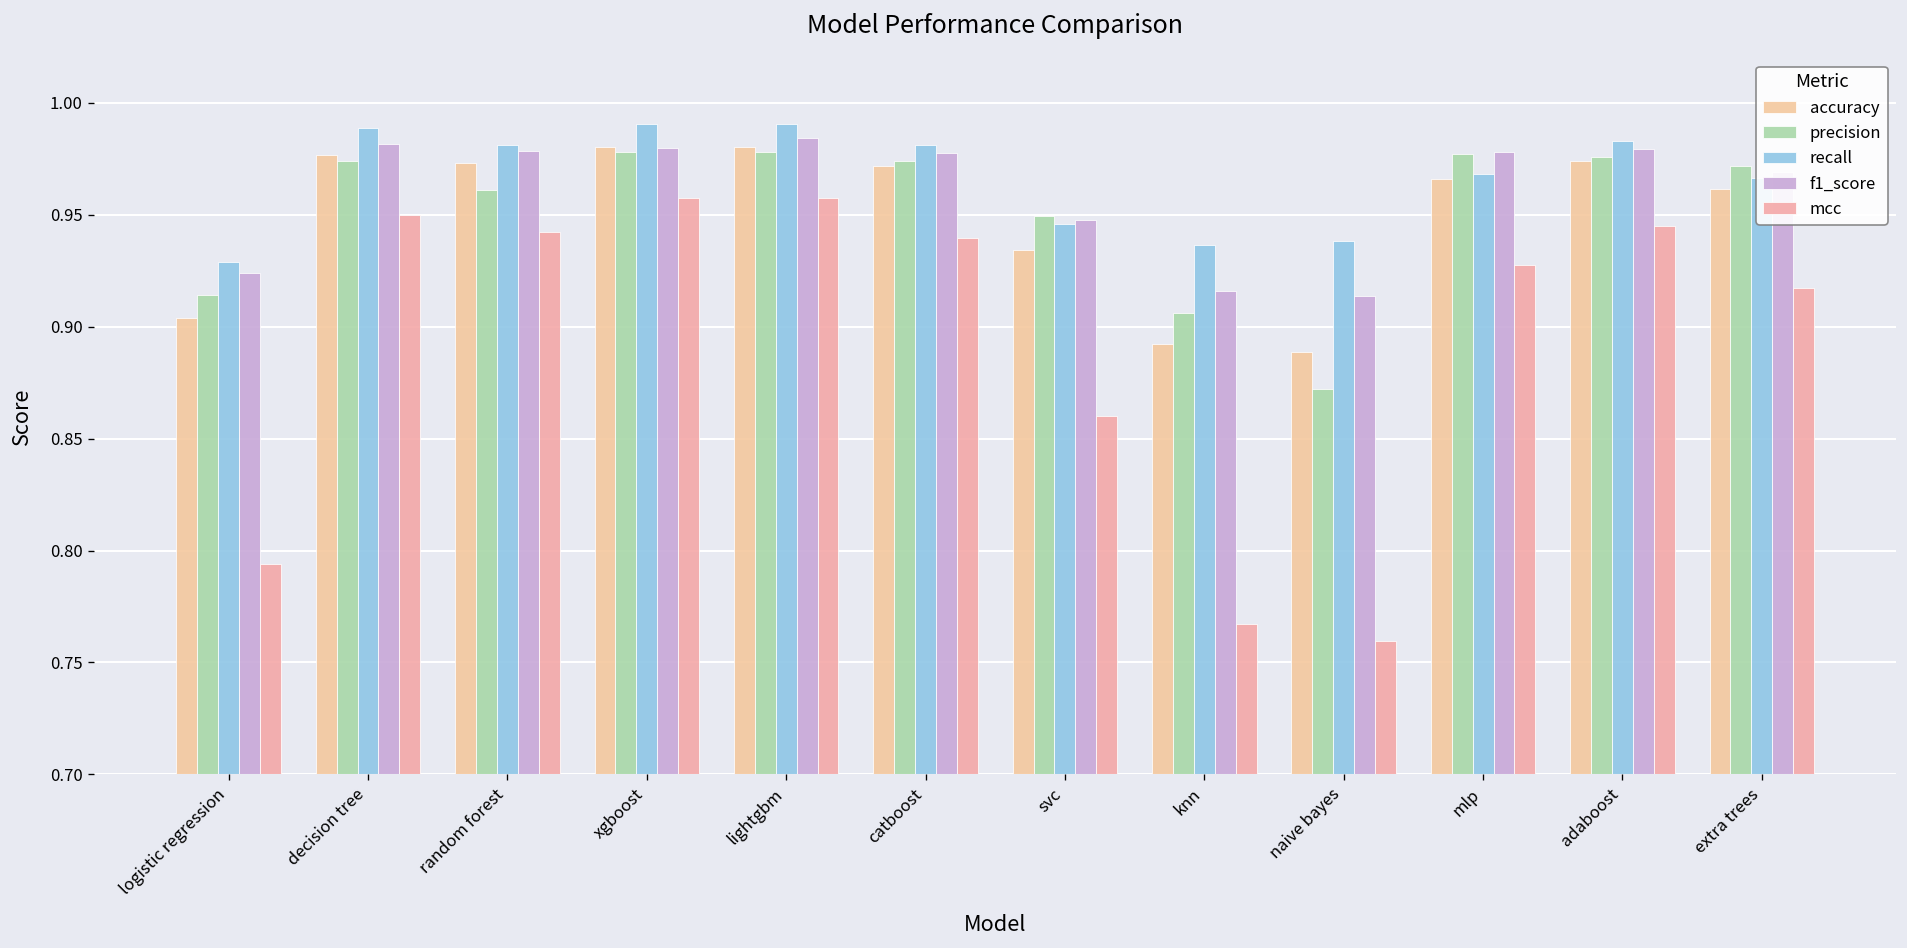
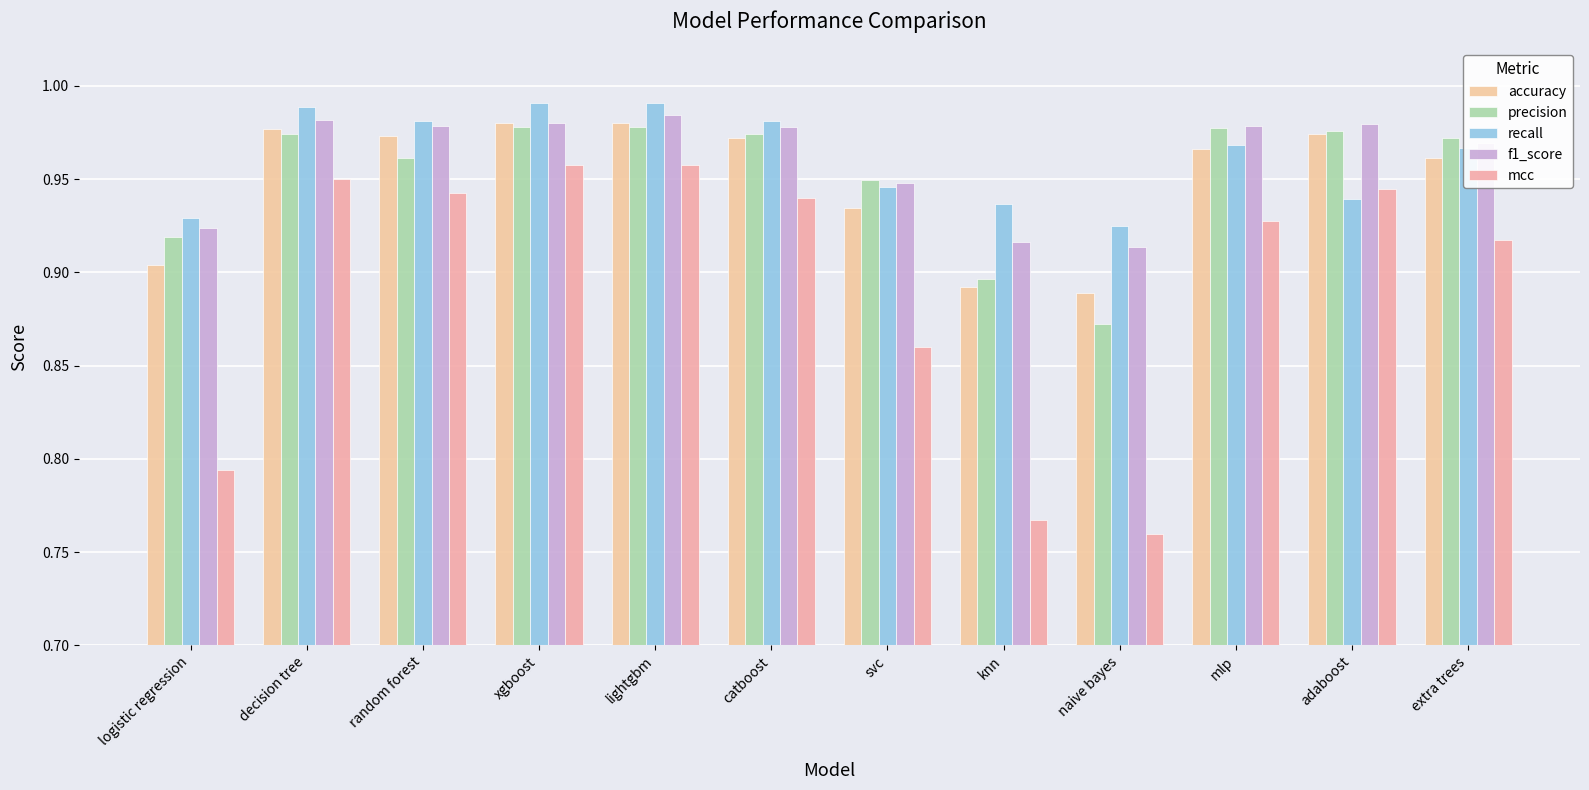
precision, logistic regression: 0.914 -> 0.919
precision, knn: 0.906 -> 0.896
recall, naive bayes: 0.938 -> 0.925
recall, adaboost: 0.983 -> 0.939
